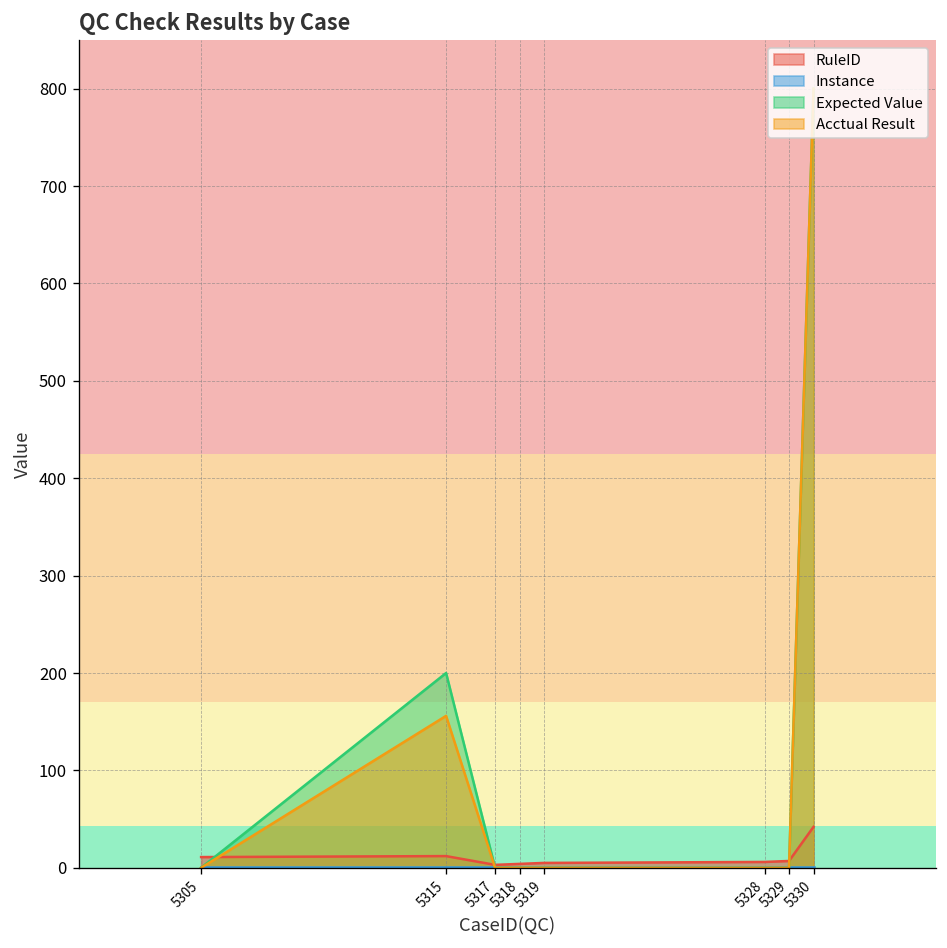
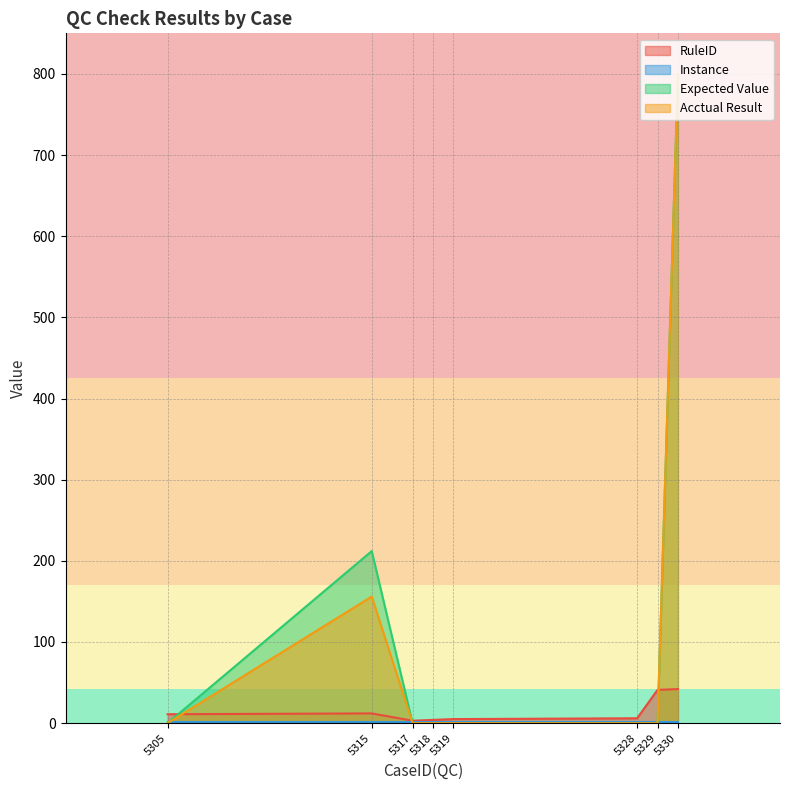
Expected Value, 5315: 200 -> 210
RuleID, 5329: 10 -> 40
